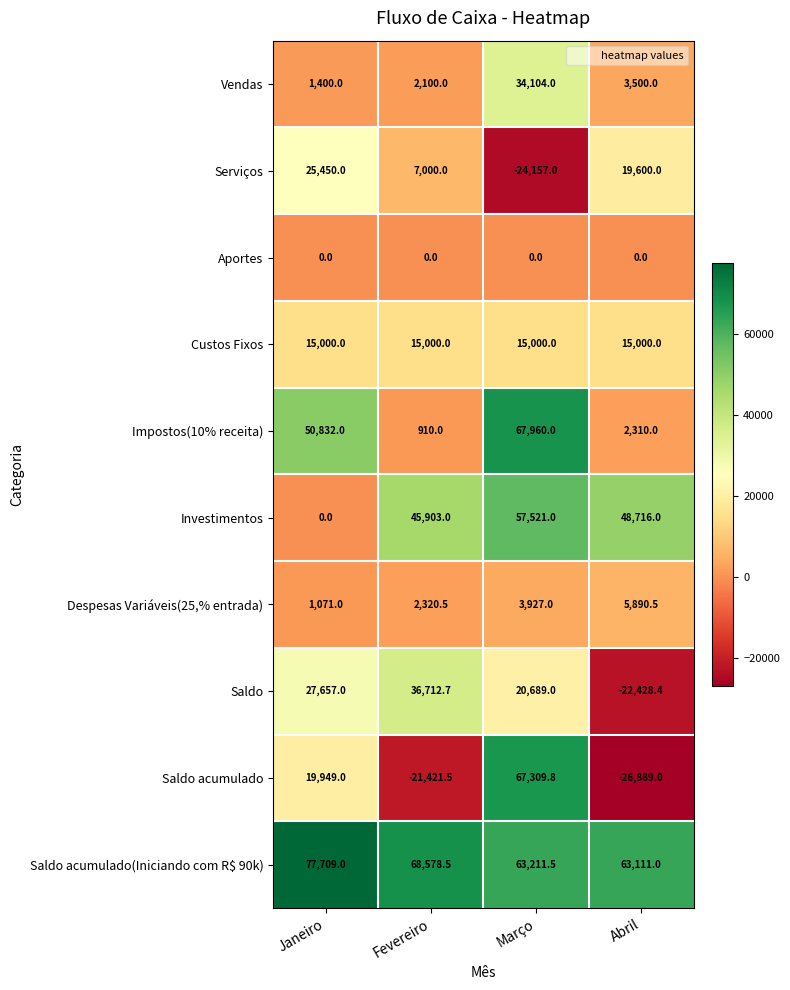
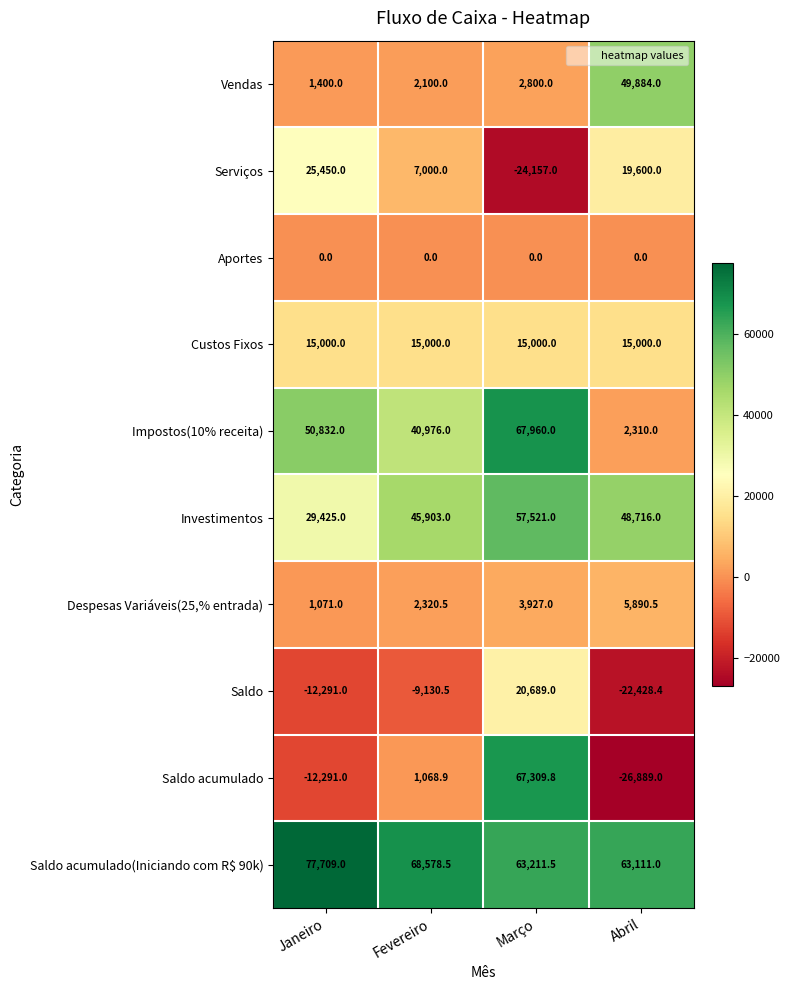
Vendas, Março: 34,104.0 -> 2,800.0
Vendas, Abril: 3,500.0 -> 49,884.0
Impostos(10% receita), Fevereiro: 910.0 -> 40,976.0
Investimentos, Janeiro: 0.0 -> 29,425.0
Saldo, Janeiro: 27,657.0 -> -12,291.0
Saldo, Fevereiro: 36,712.7 -> -9,130.5
Saldo acumulado, Janeiro: 19,949.0 -> -12,291.0
Saldo acumulado, Fevereiro: -21,421.5 -> 1,068.9
